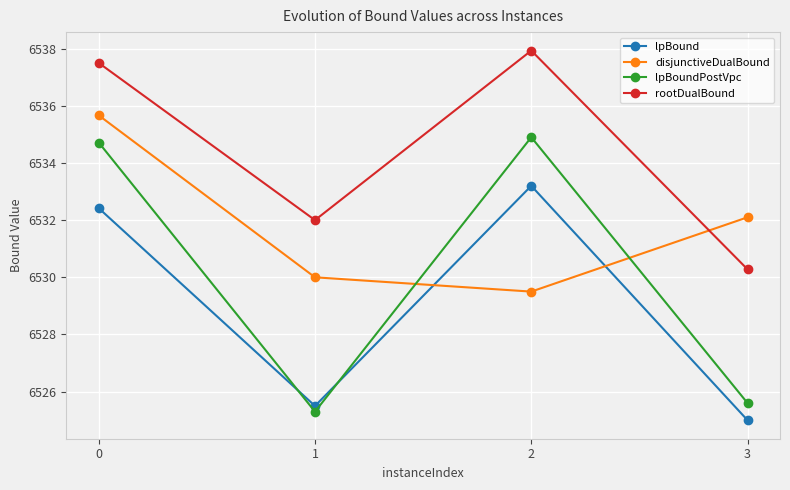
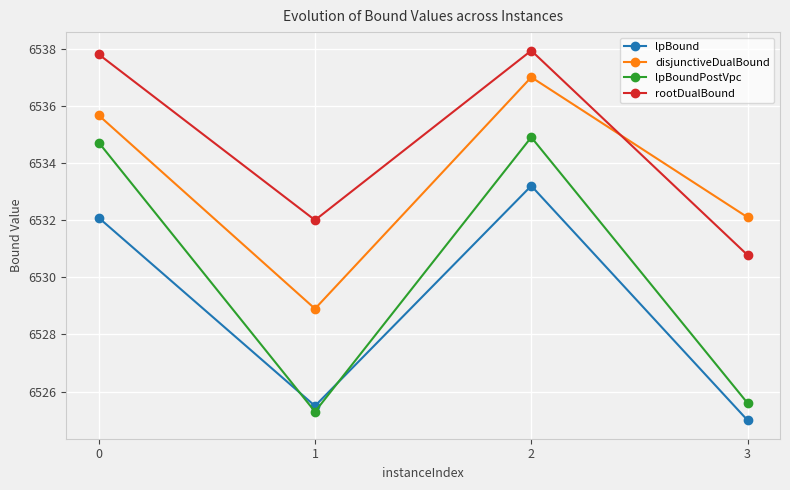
lpBound, 0: 6532.4 -> 6532.1
rootDualBound, 0: 6537.5 -> 6537.8
disjunctiveDualBound, 1: 6530.0 -> 6528.9
disjunctiveDualBound, 2: 6529.5 -> 6537.0
rootDualBound, 3: 6530.3 -> 6530.8
